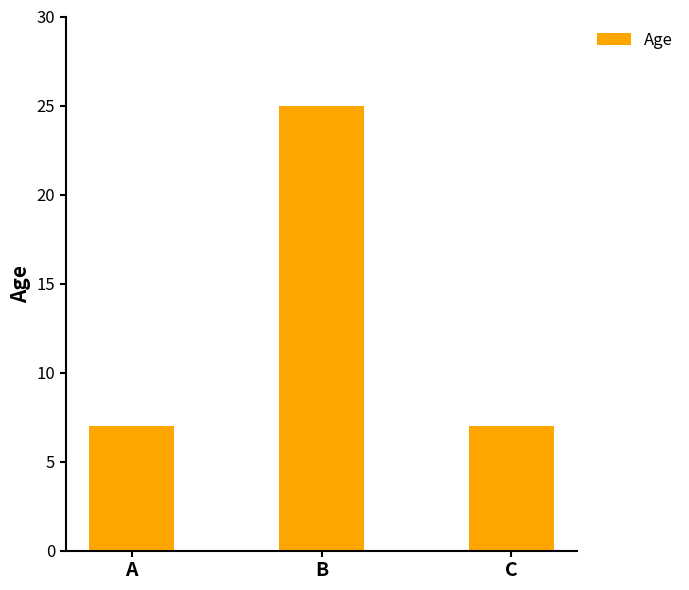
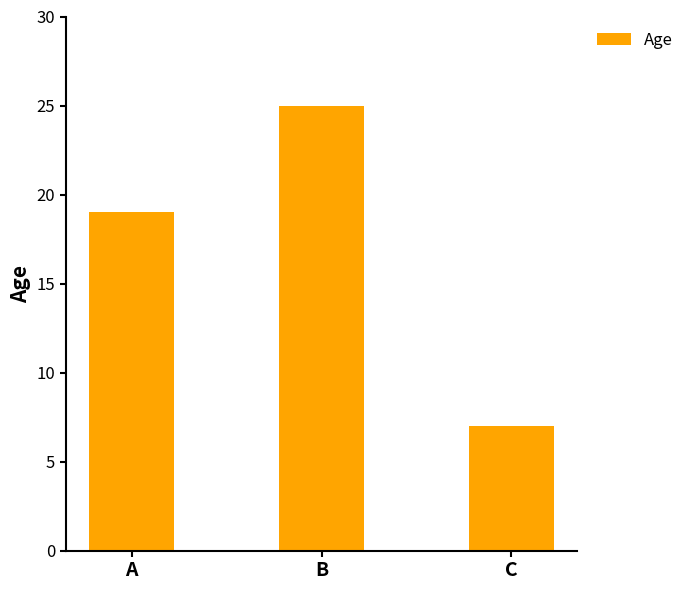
A: 7 -> 19
